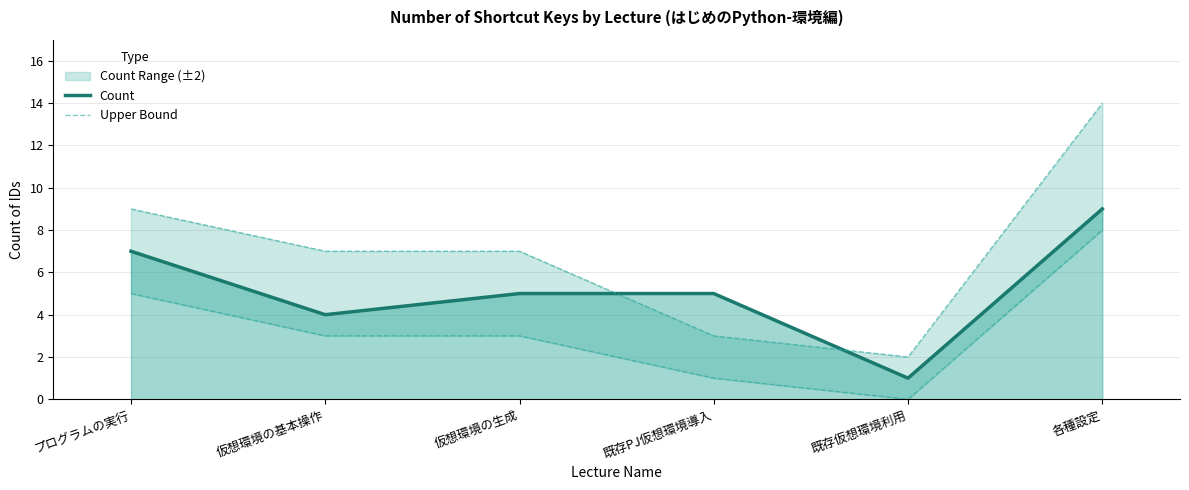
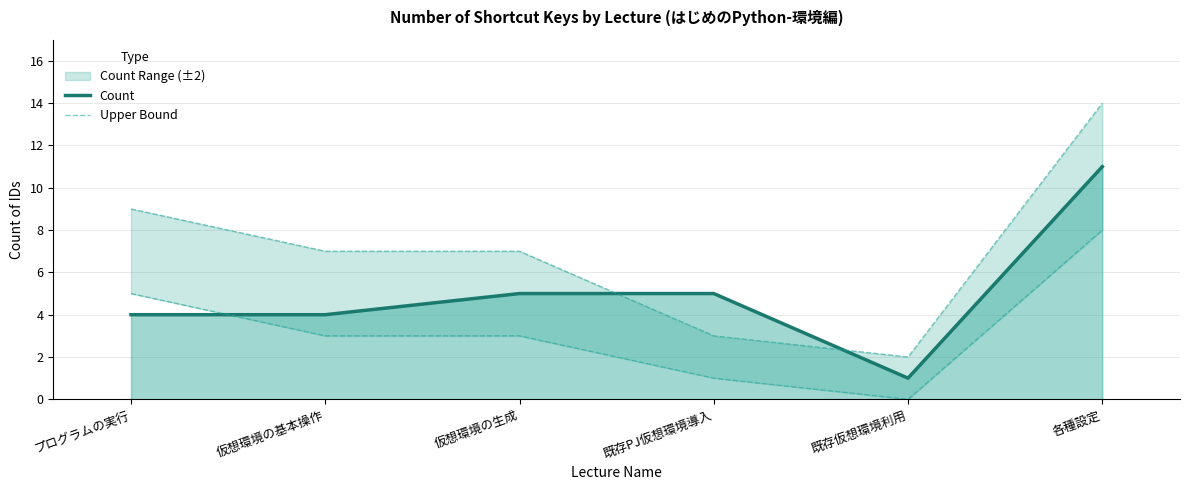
Count, プログラムの実行: 7 -> 4
Count, 各種設定: 9 -> 11
